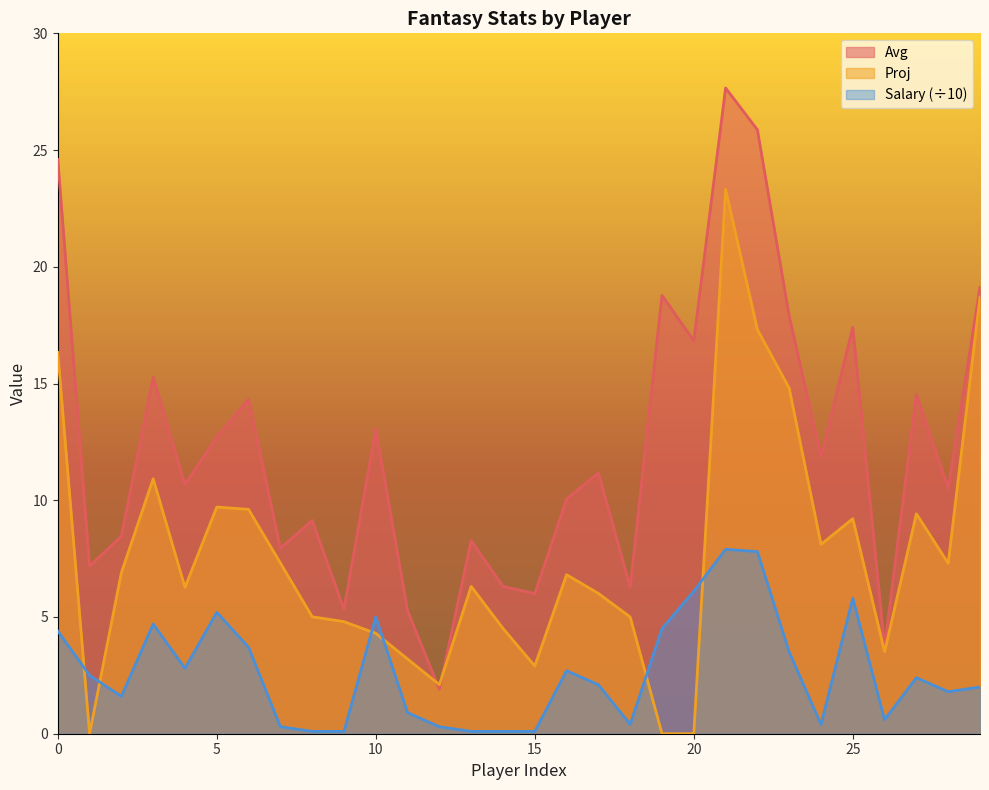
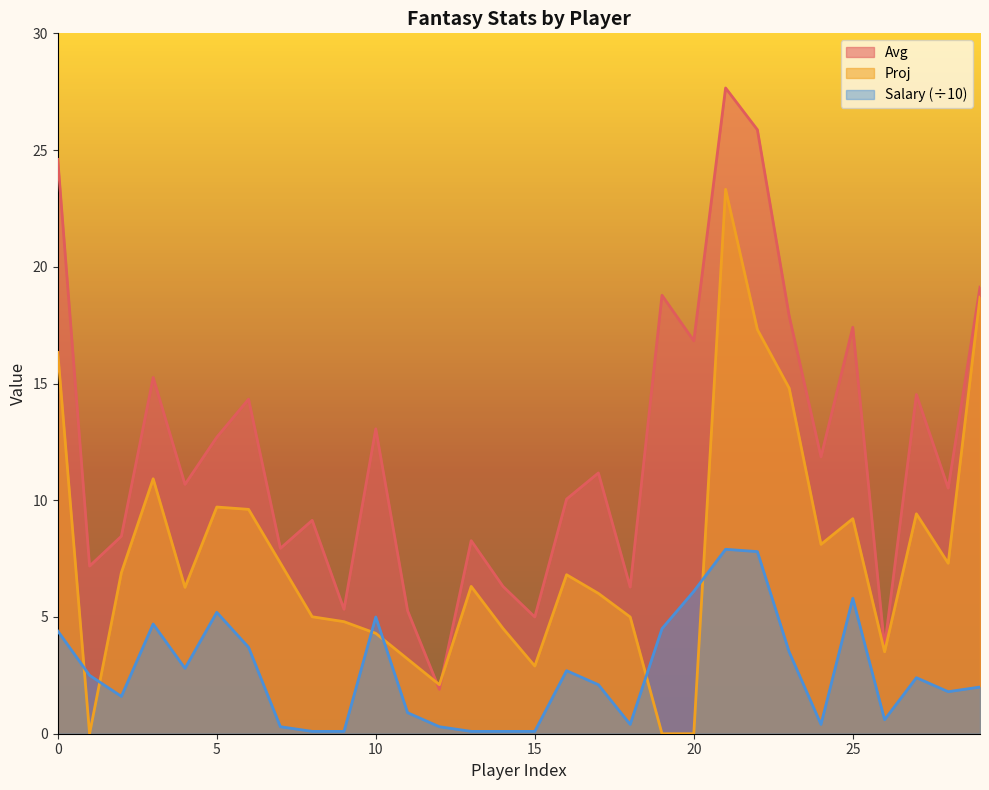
Avg, 15: 6 -> 5
